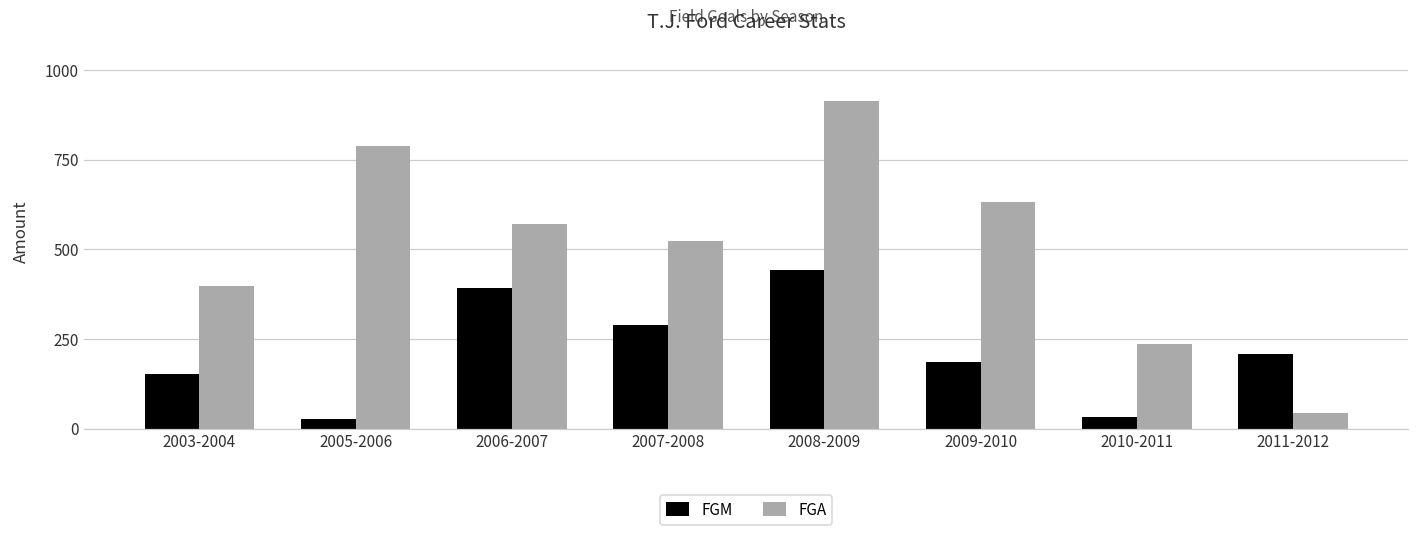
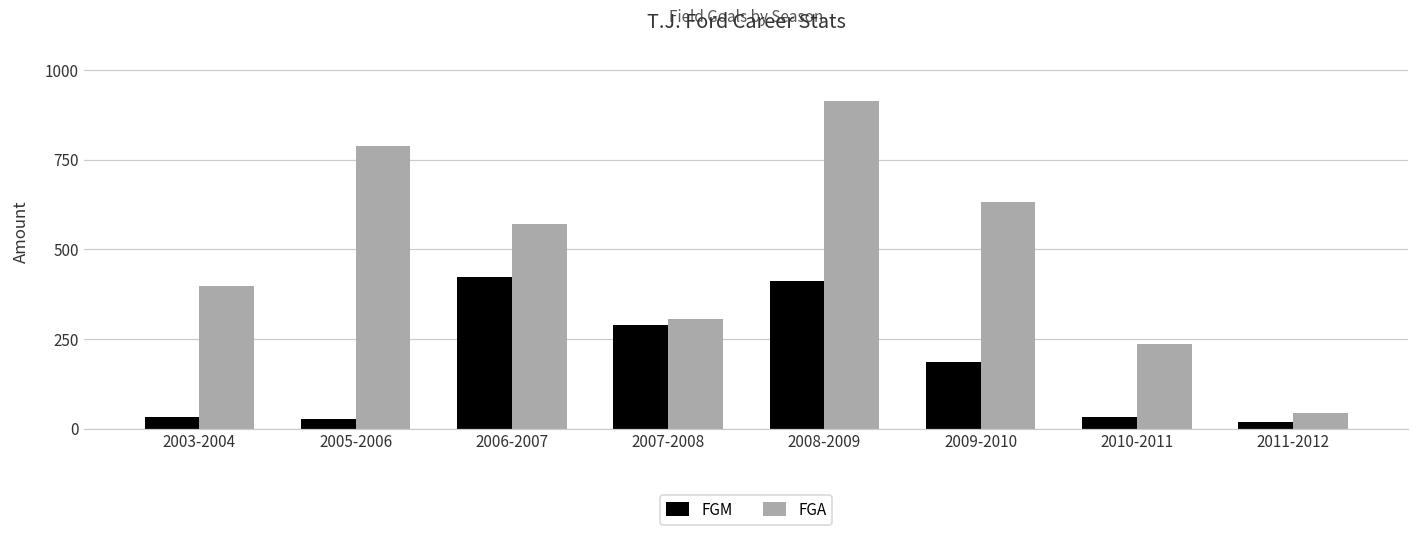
FGM, 2003-2004: 150 -> 30
FGM, 2006-2007: 390 -> 420
FGA, 2007-2008: 520 -> 310
FGM, 2008-2009: 440 -> 410
FGM, 2011-2012: 210 -> 20
